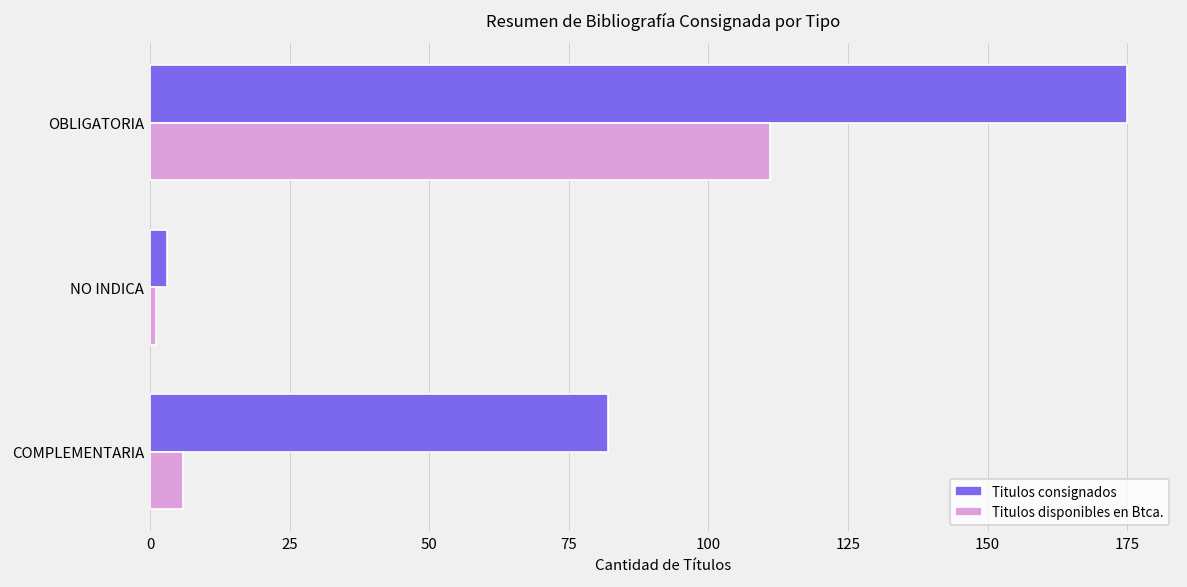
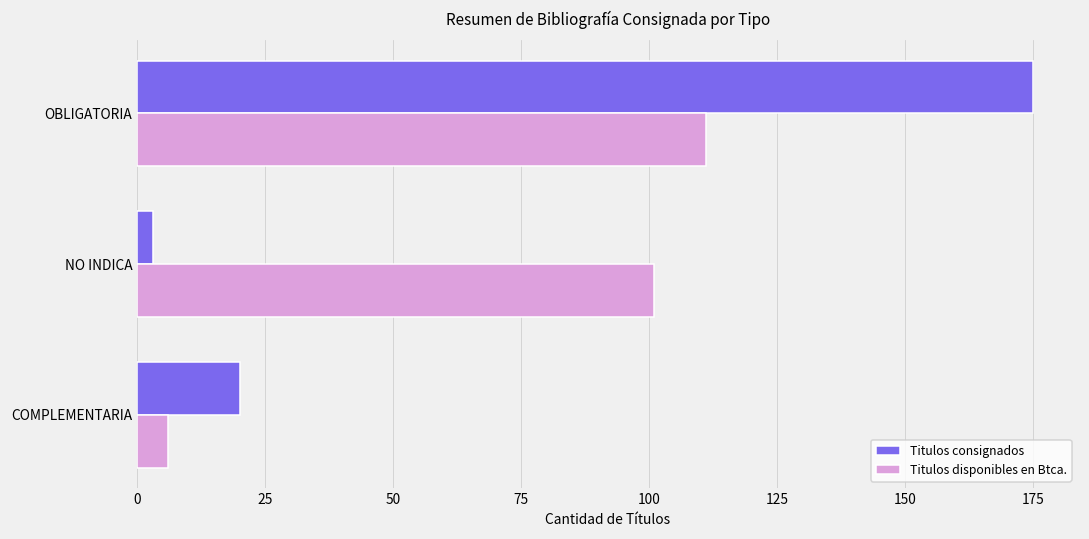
Titulos disponibles en Btca., NO INDICA: 1 -> 101
Titulos consignados, COMPLEMENTARIA: 82 -> 20
